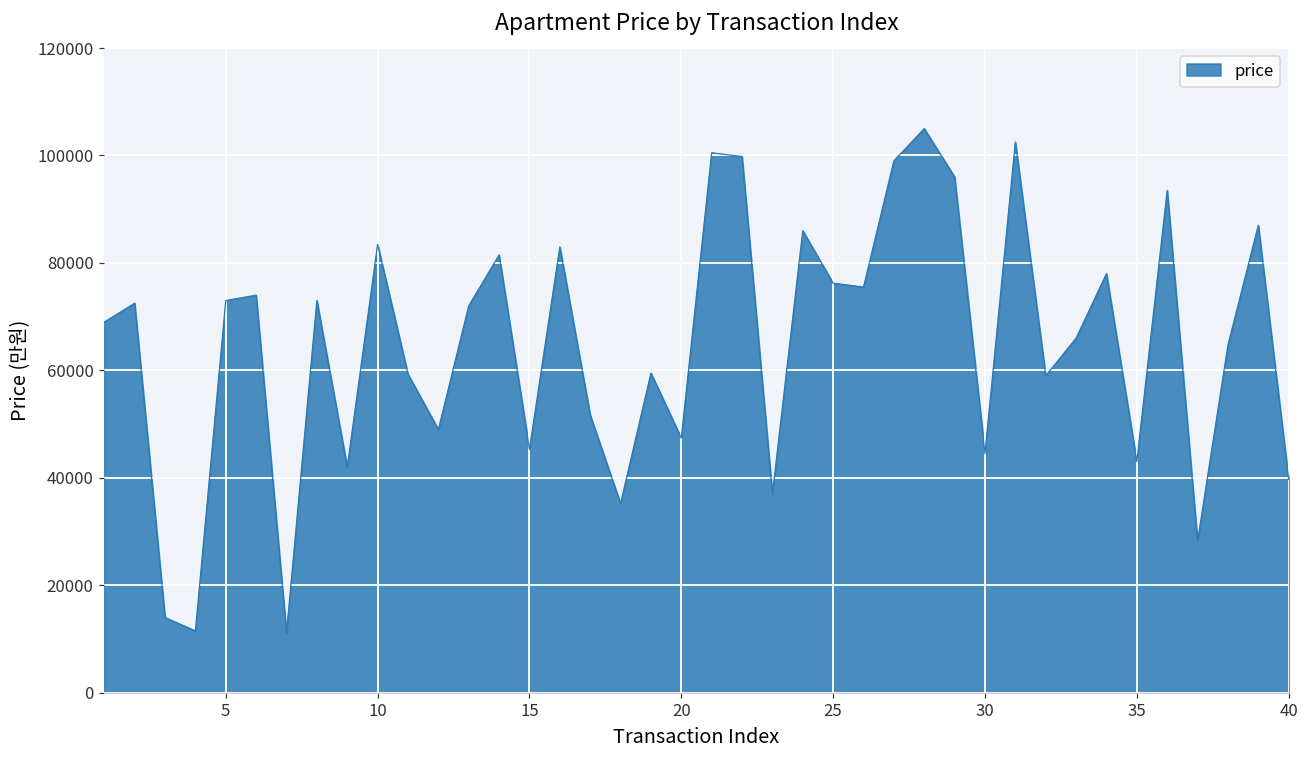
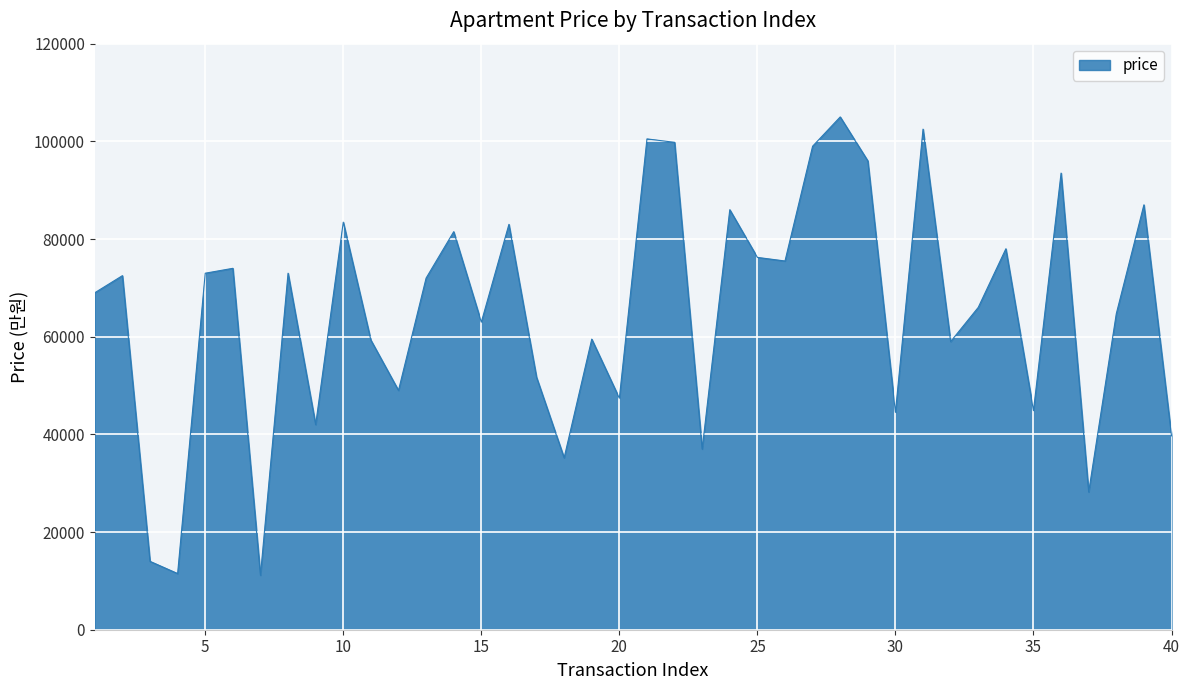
15: 45000 -> 63000
35: 43000 -> 45000
